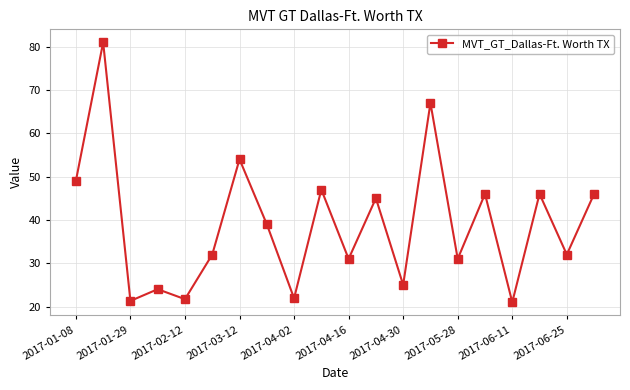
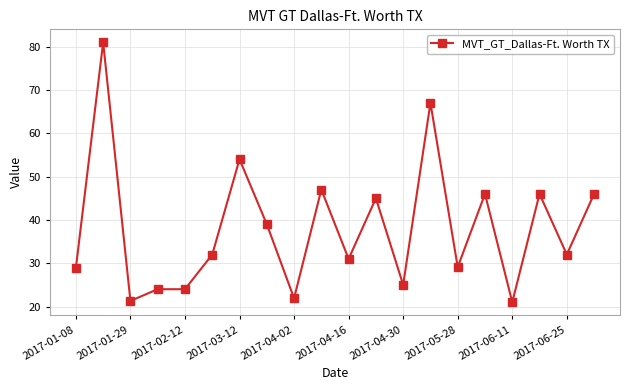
2017-01-08: 49 -> 29
2017-02-12: 22 -> 24
2017-05-28: 31 -> 29
